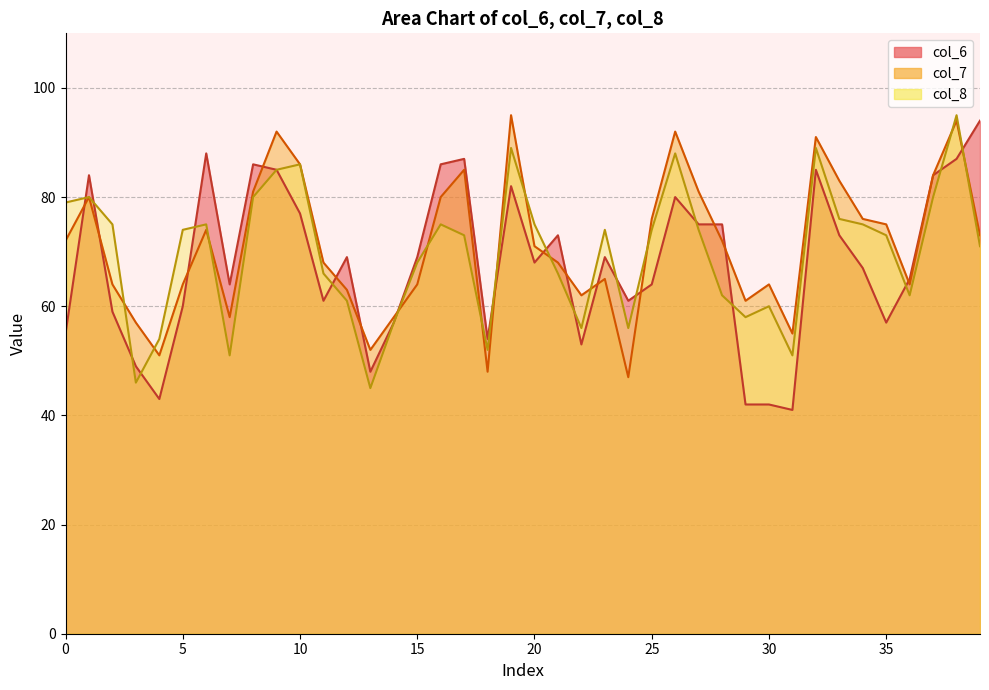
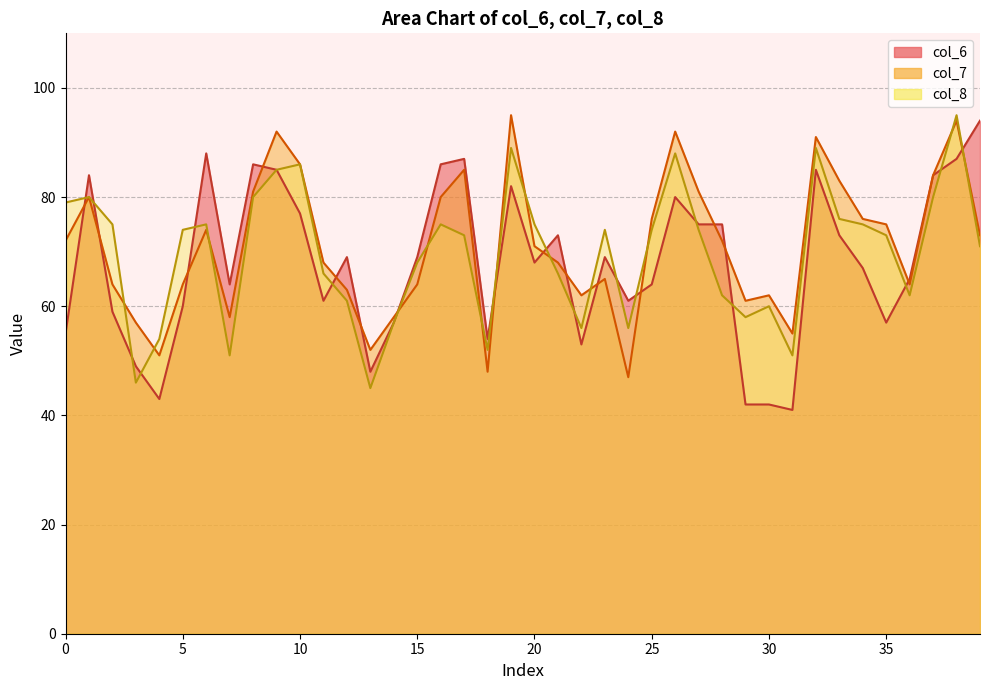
col_7, 30: 64 -> 62
